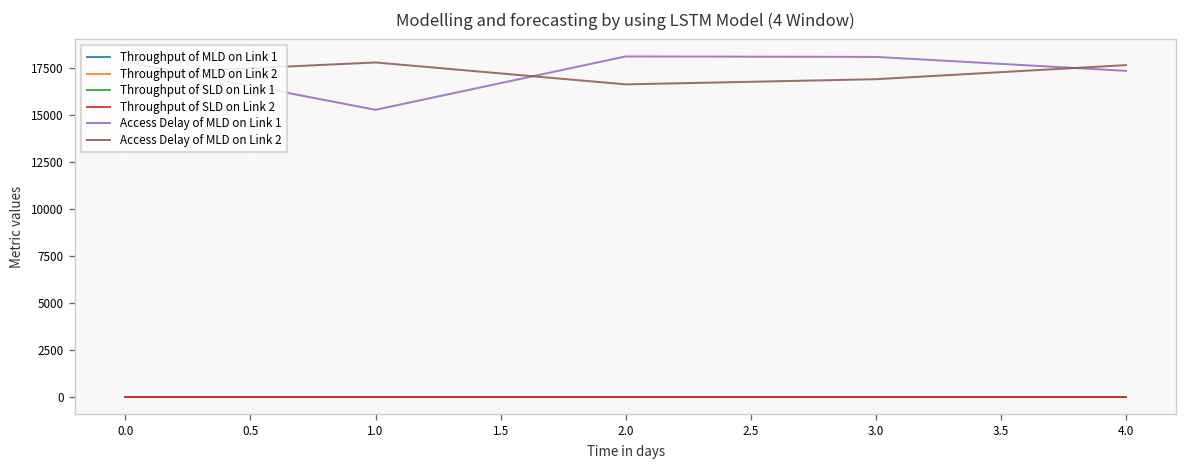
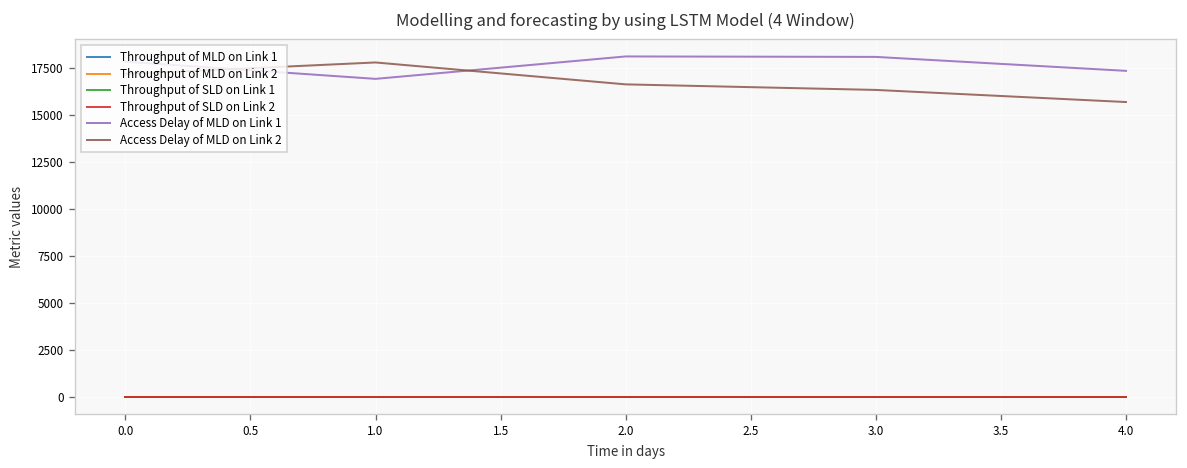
Access Delay of MLD on Link 1, 1.0: 15300 -> 16900
Access Delay of MLD on Link 2, 3.0: 16900 -> 16300
Access Delay of MLD on Link 2, 4.0: 17600 -> 15700
